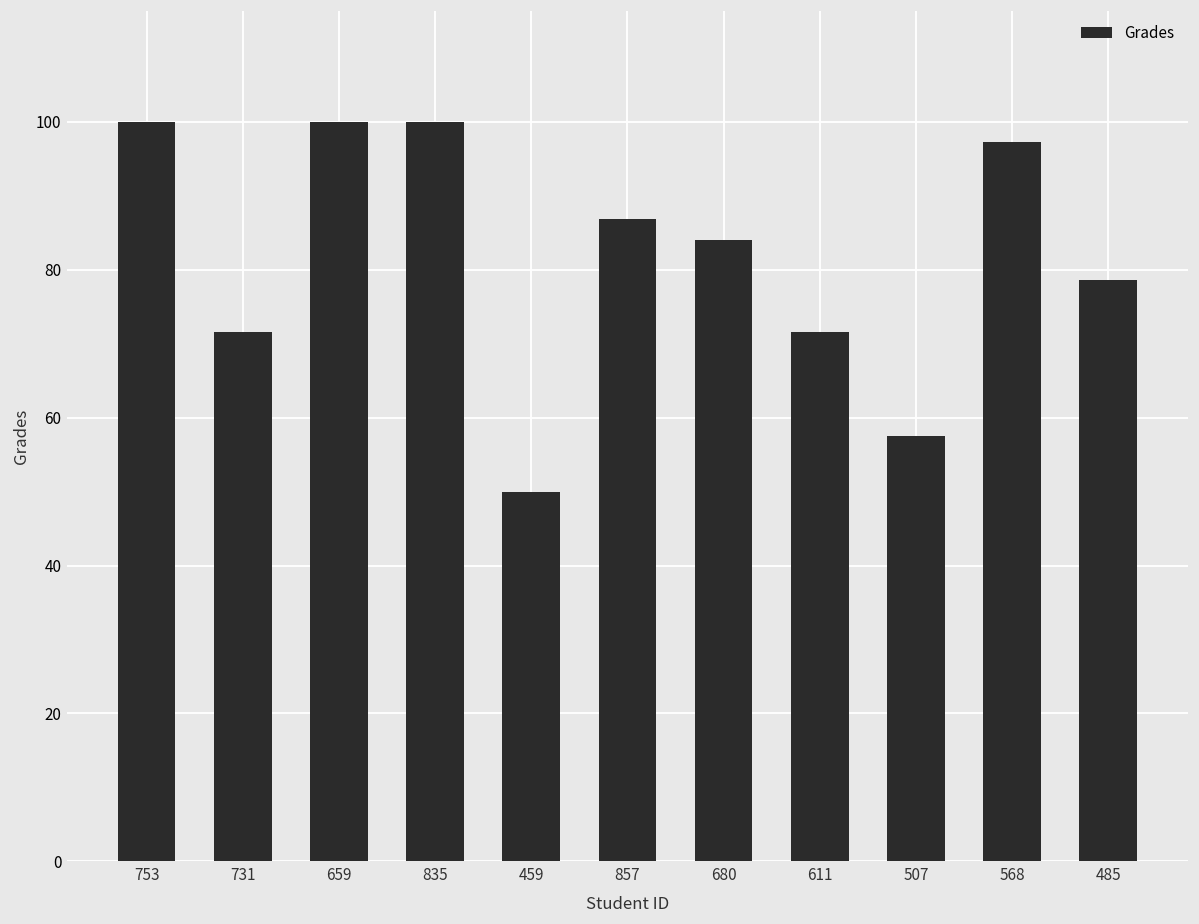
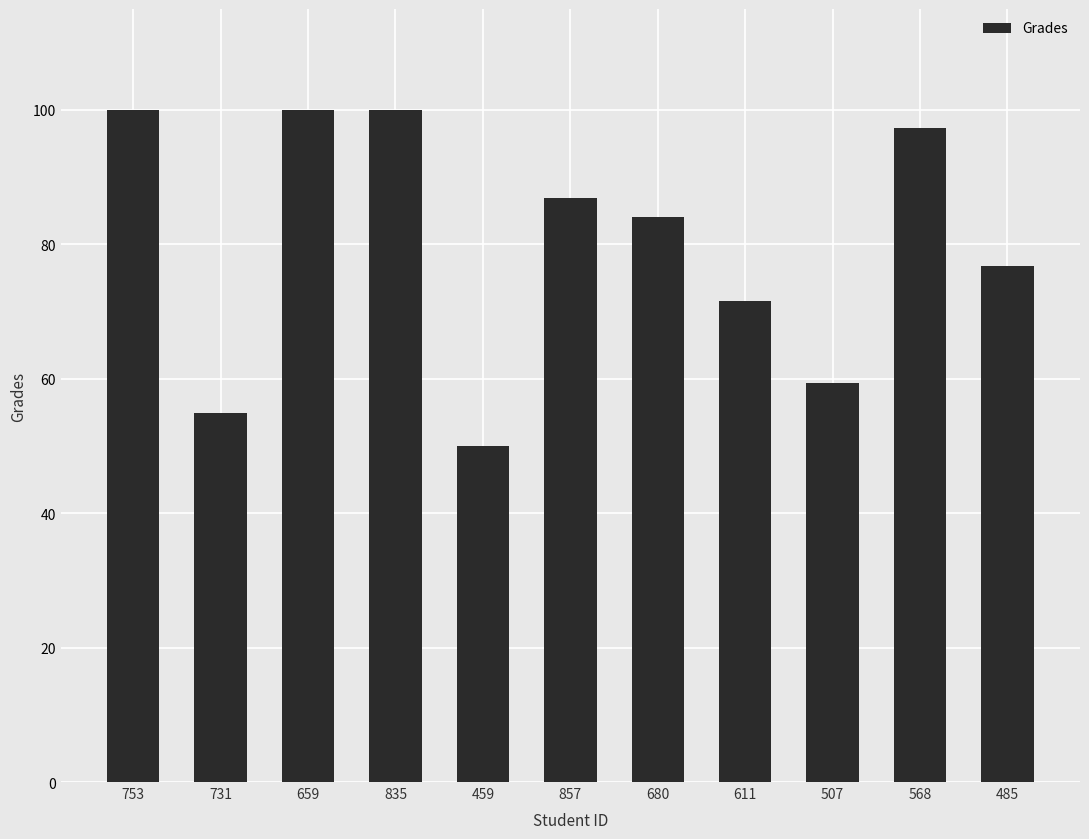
731: 72 -> 55
507: 58 -> 59
485: 79 -> 77
